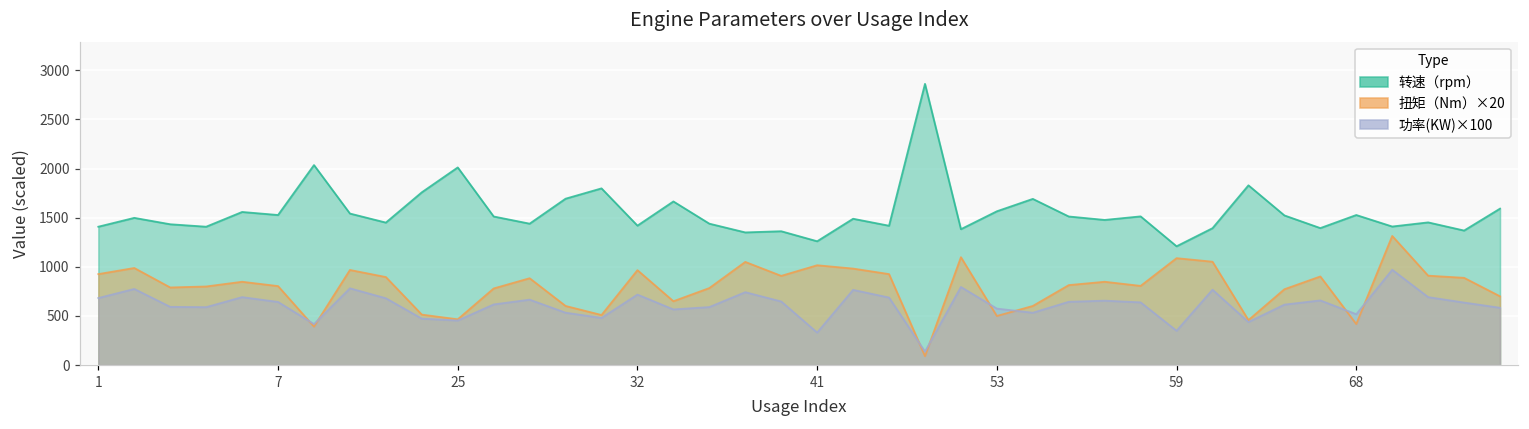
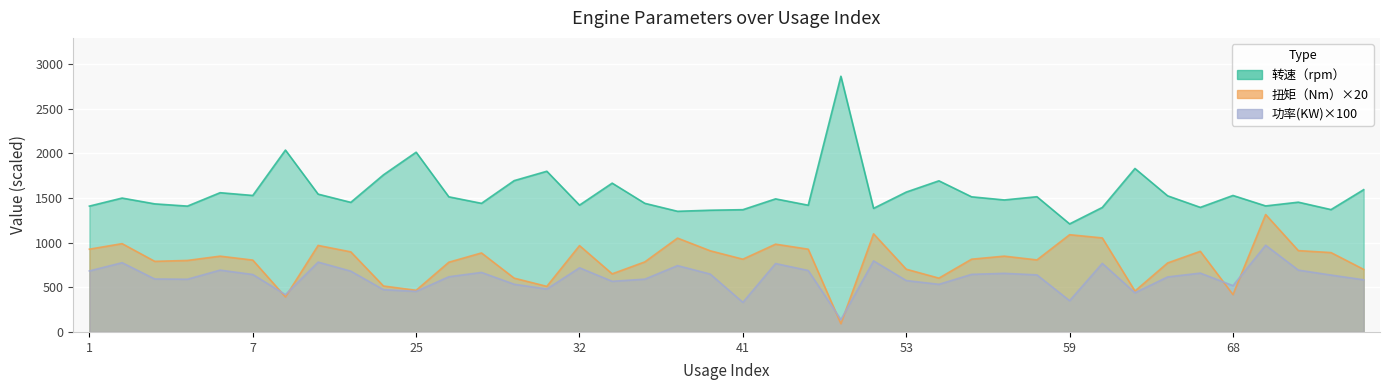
转速（rpm）, 41: 1300 -> 1400
扭矩（Nm）×20, 41: 1000 -> 800
扭矩（Nm）×20, 53: 500 -> 700
